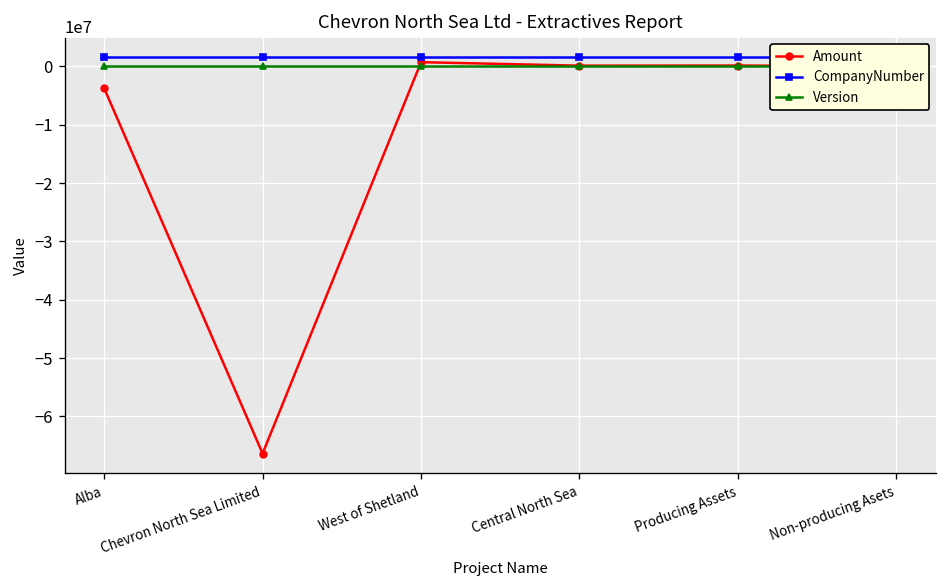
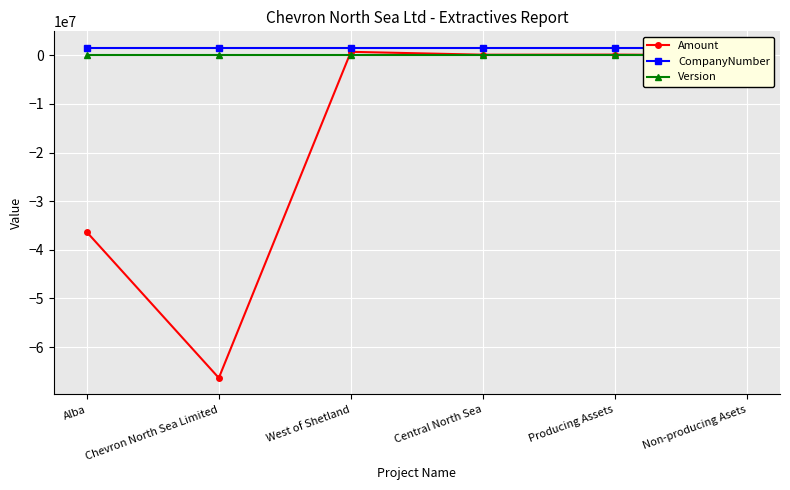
Amount, Alba: -4000000 -> -36000000
